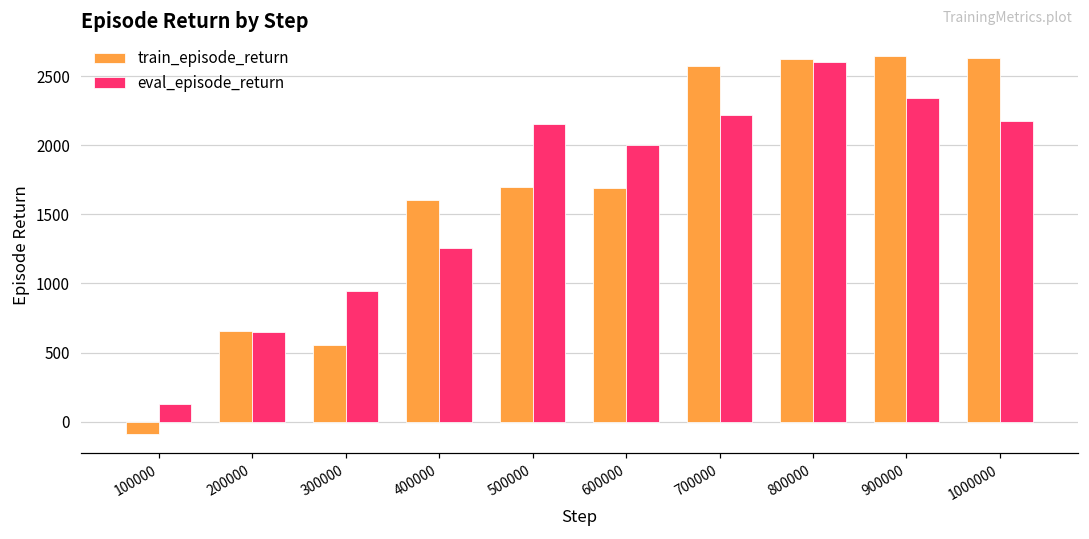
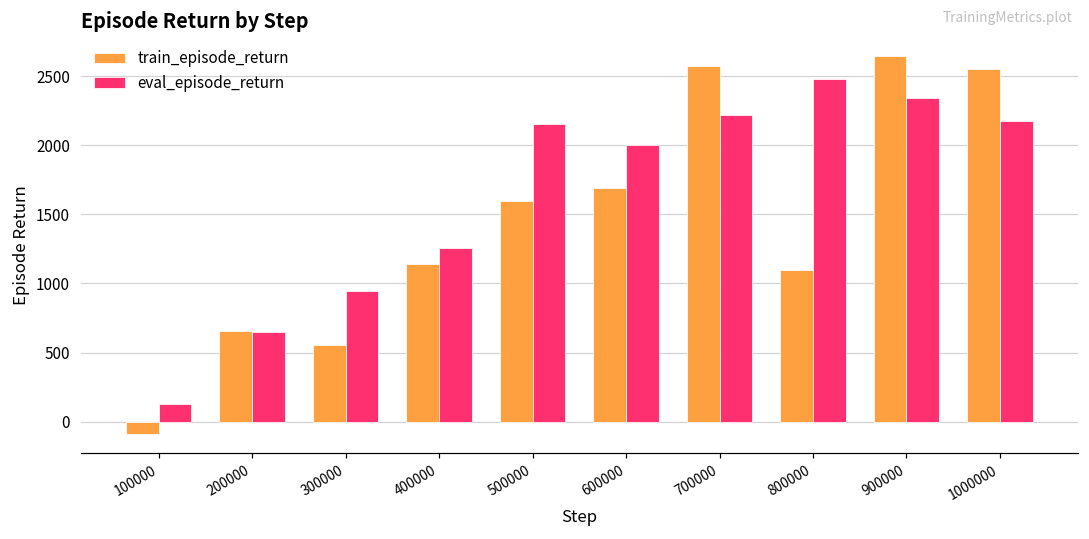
train_episode_return, 400000: 1600 -> 1140
train_episode_return, 500000: 1690 -> 1600
train_episode_return, 800000: 2620 -> 1100
eval_episode_return, 800000: 2600 -> 2480
train_episode_return, 1000000: 2630 -> 2550
